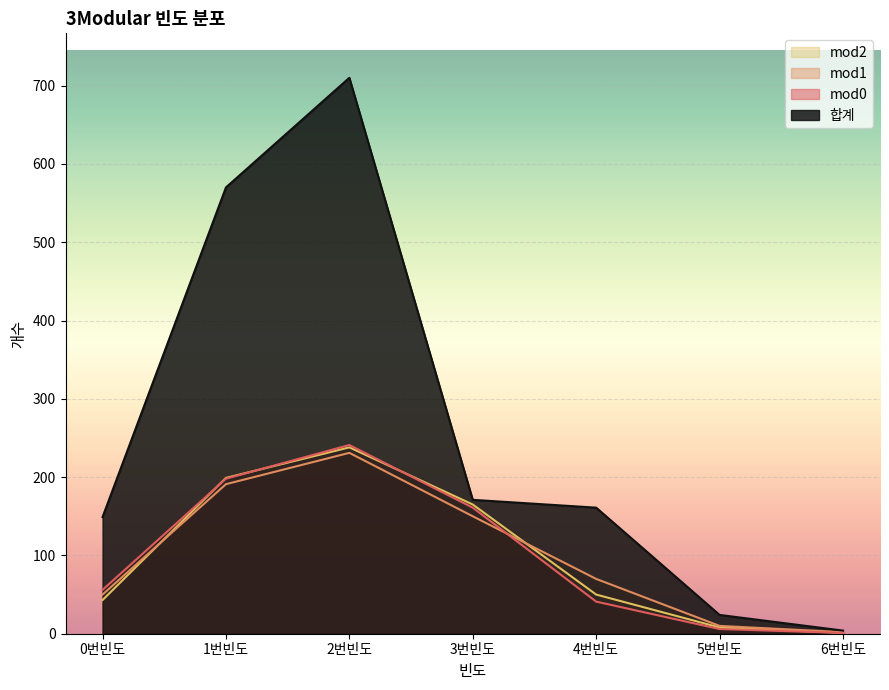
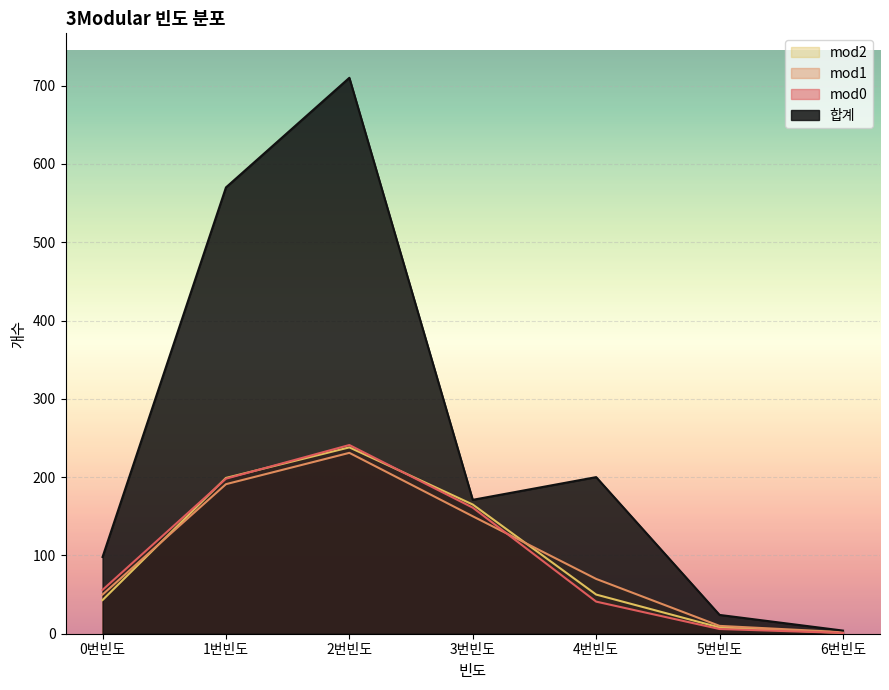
합계, 0번빈도: 150 -> 100
합계, 4번빈도: 160 -> 200
